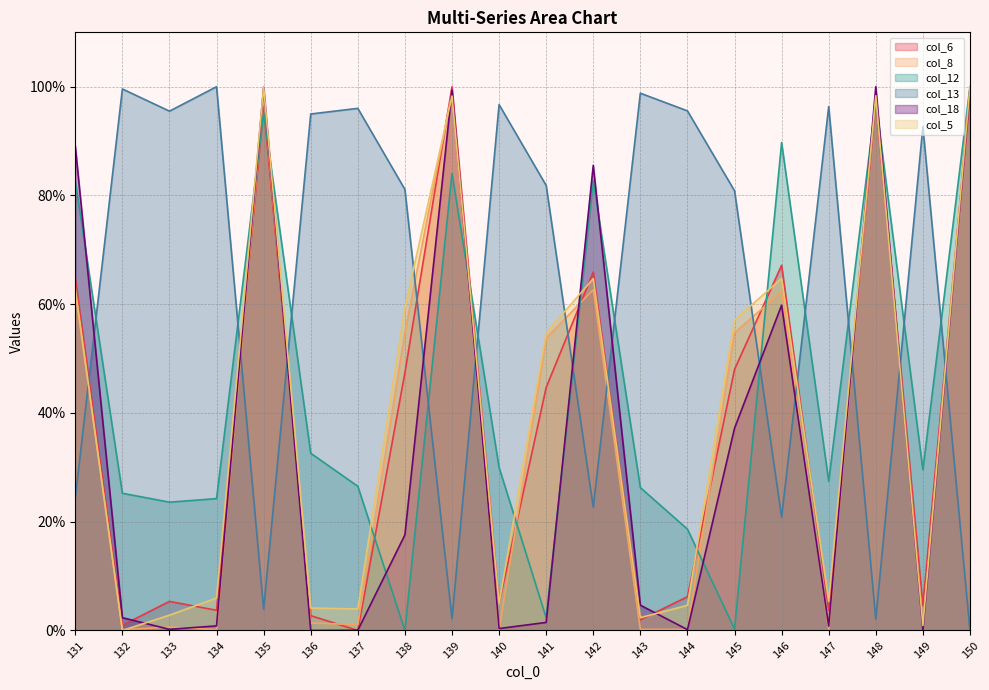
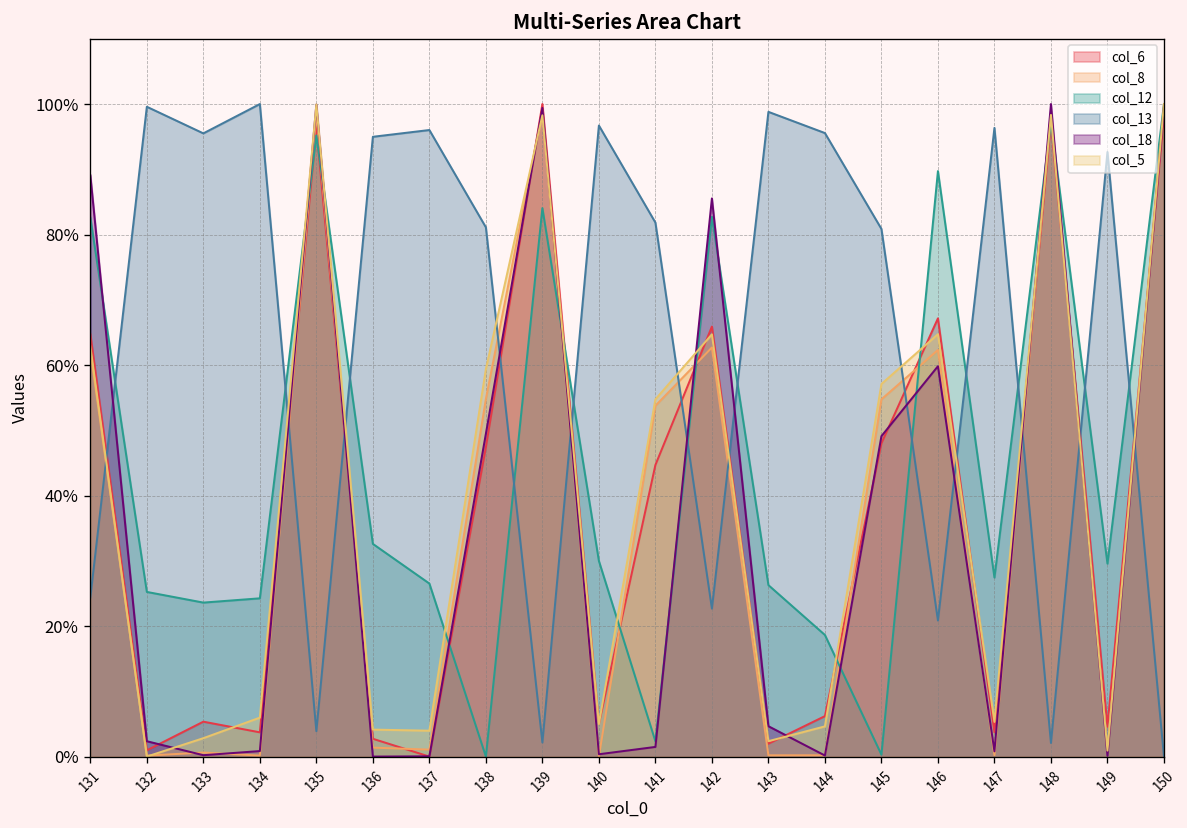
col_18, 138: 18% -> 49%
col_18, 145: 37% -> 49%
